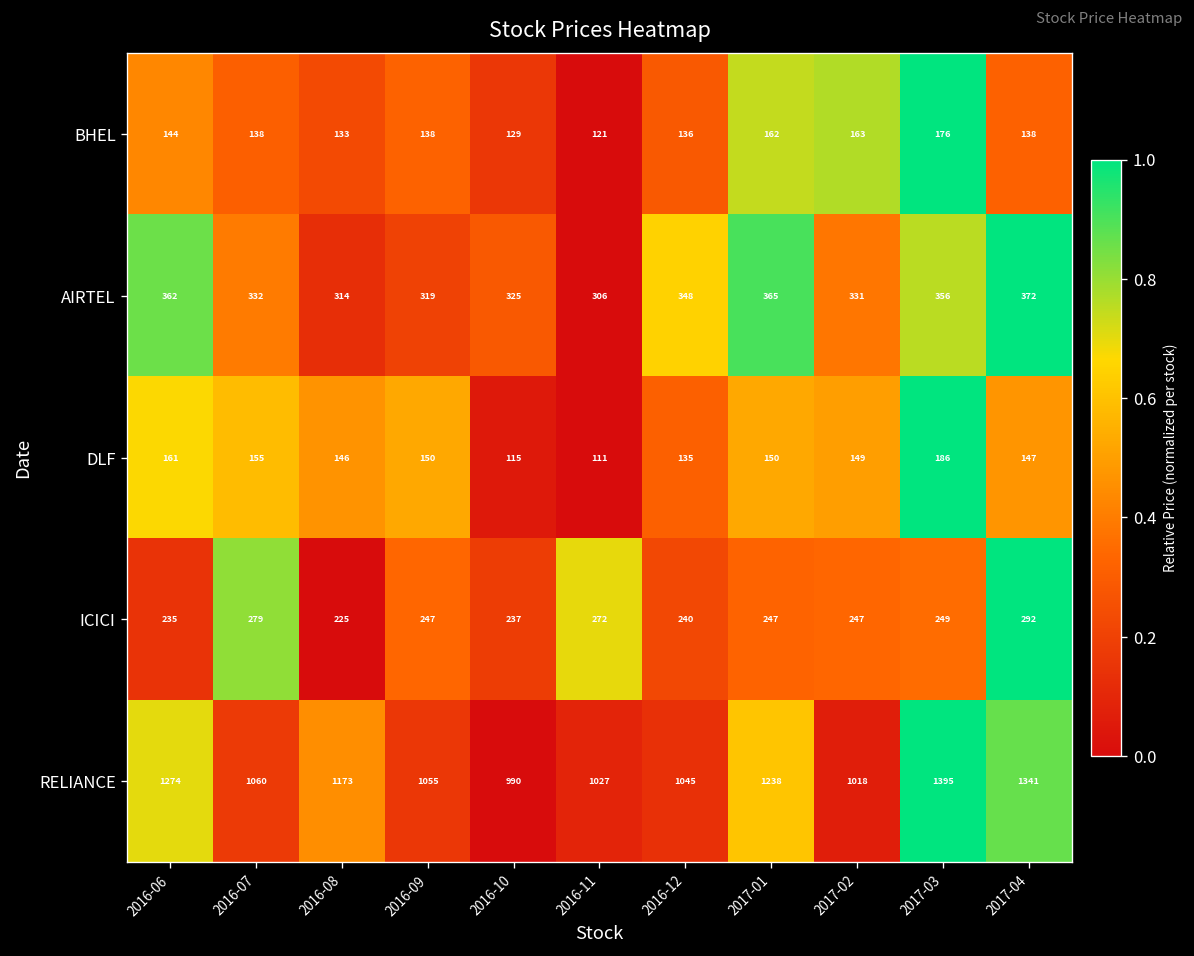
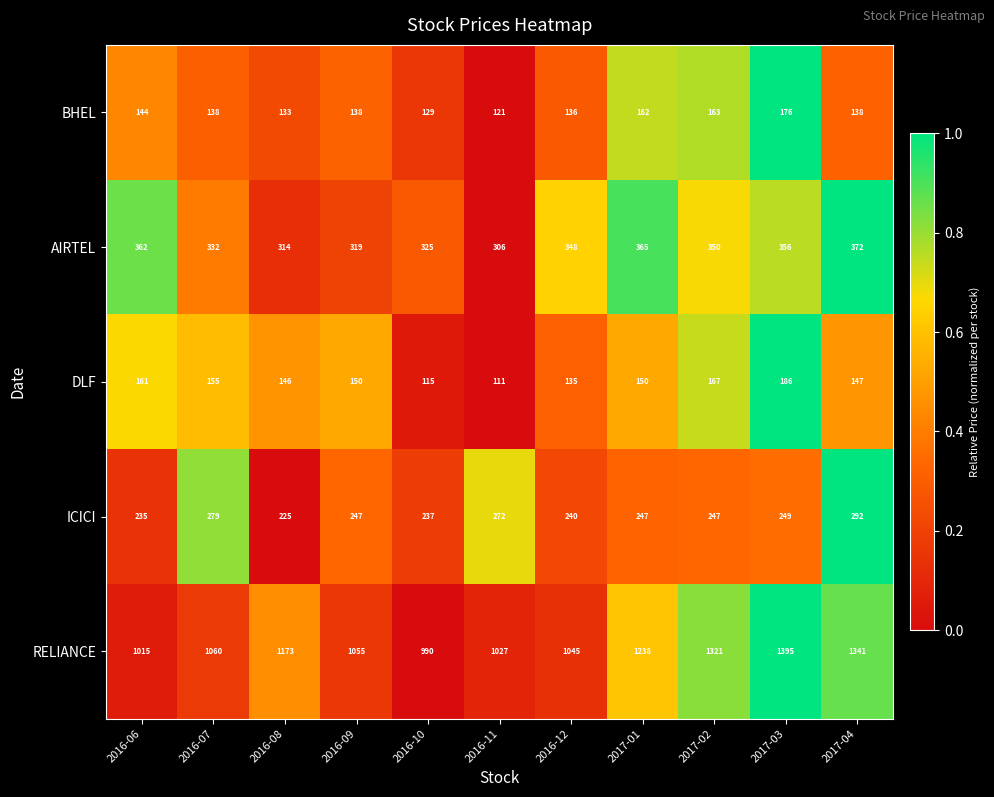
AIRTEL, 2017-02: 331 -> 350
DLF, 2017-02: 149 -> 167
RELIANCE, 2016-06: 1274 -> 1015
RELIANCE, 2017-02: 1018 -> 1321
